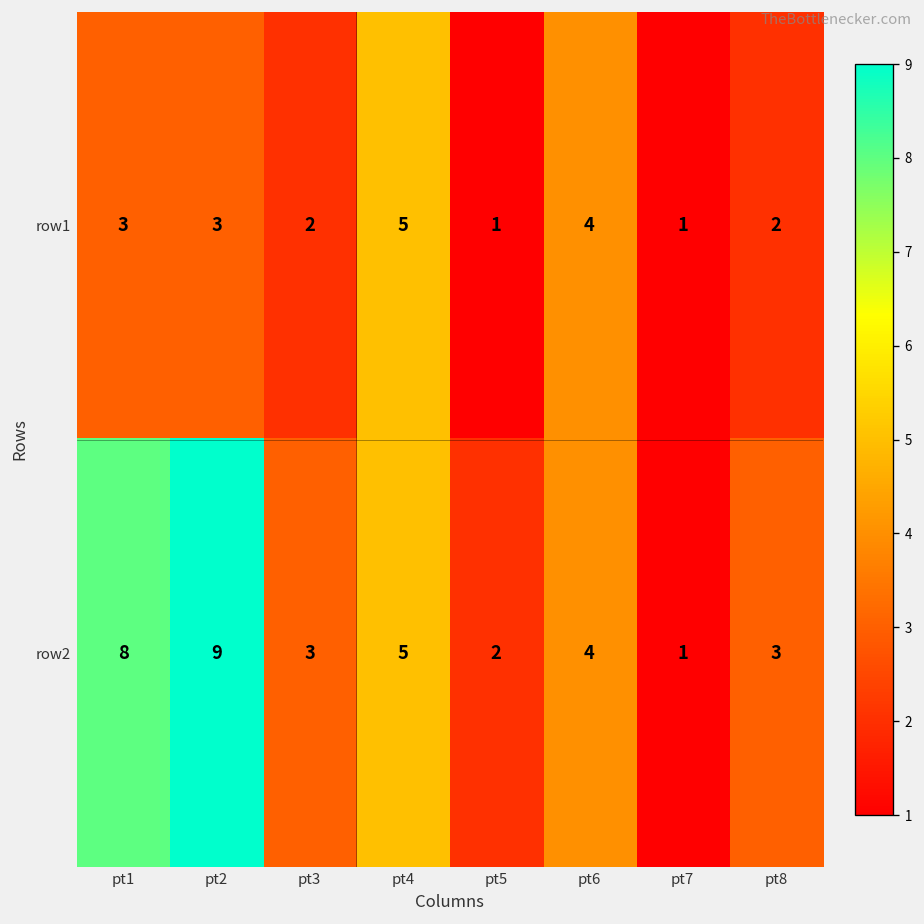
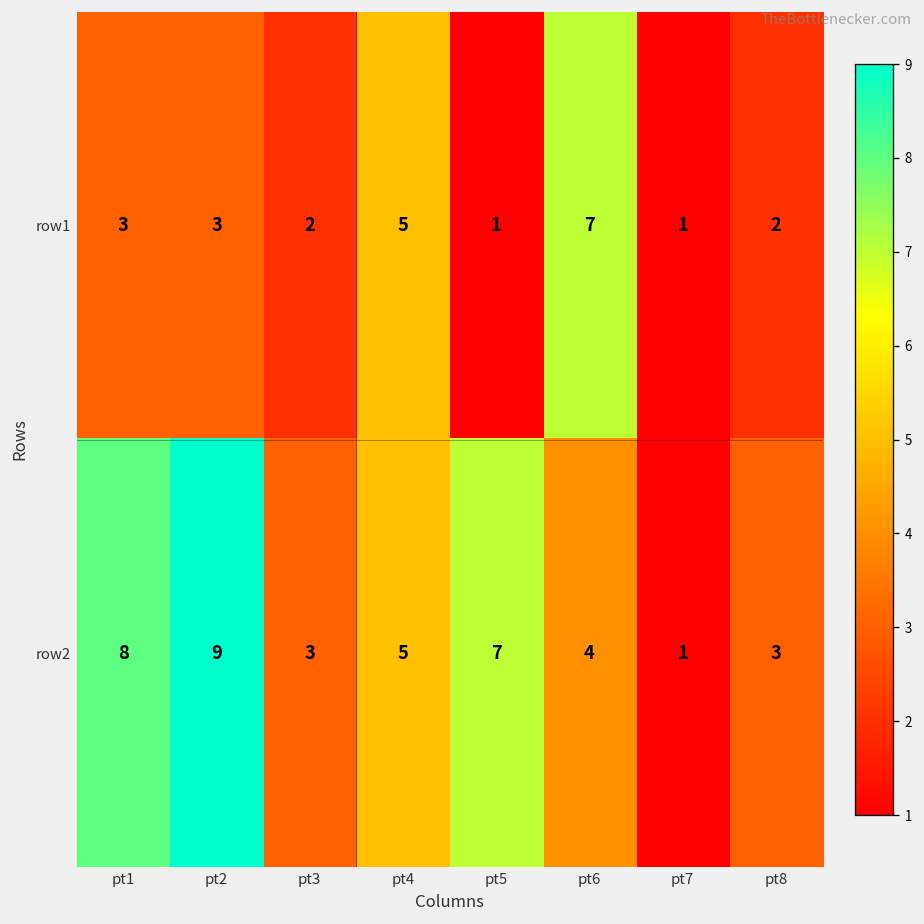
row1, pt6: 4 -> 7
row2, pt5: 2 -> 7
